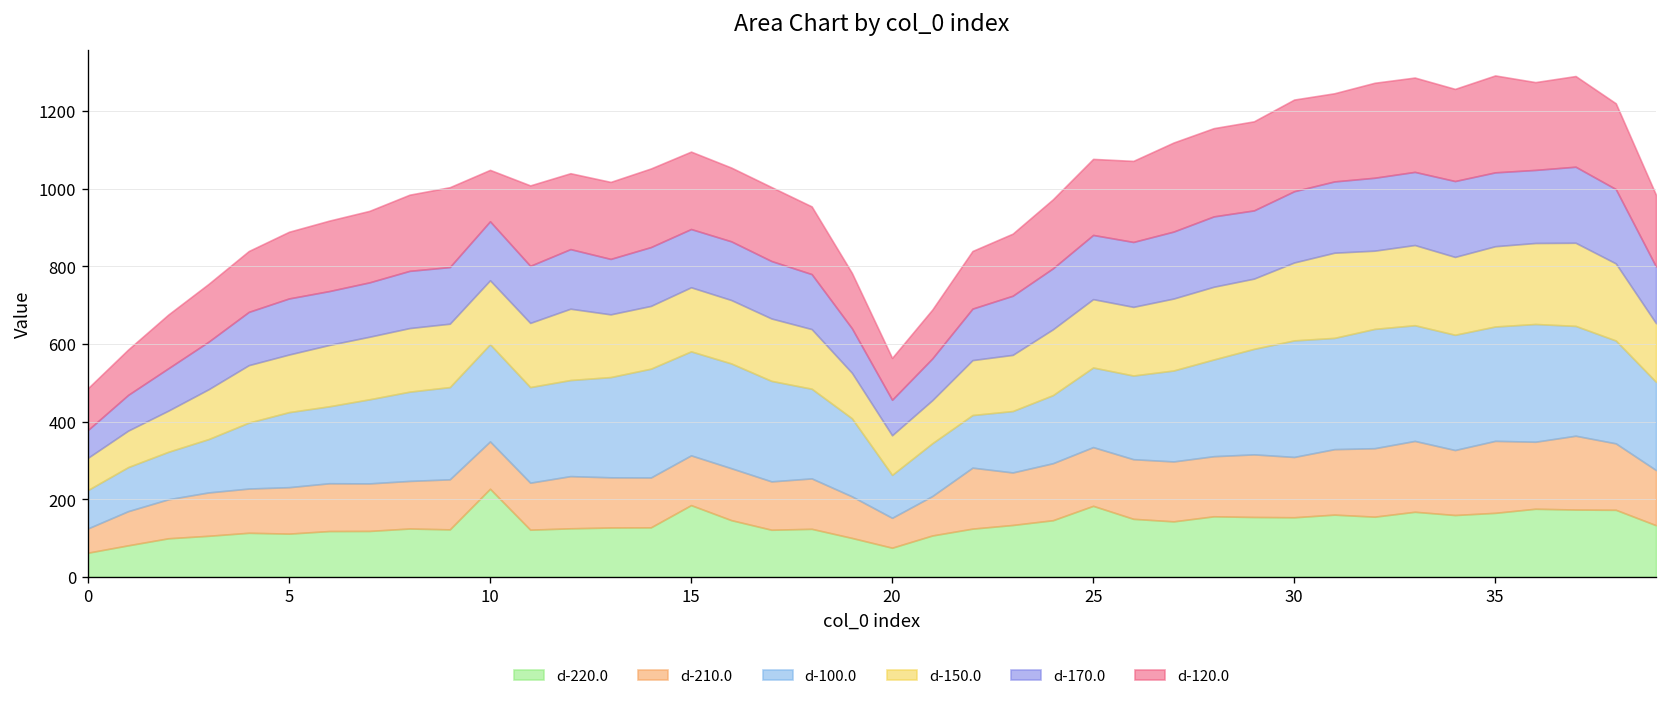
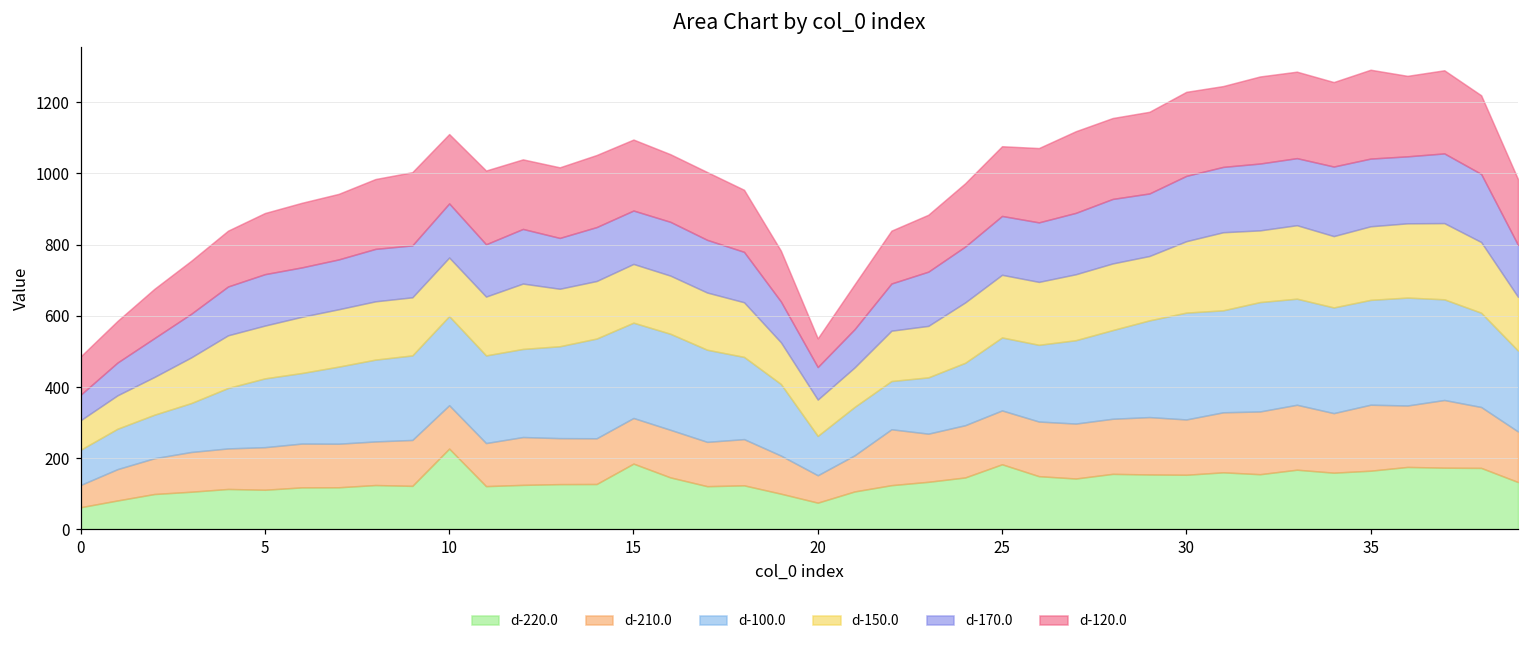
d-120.0, 10: 130 -> 190
d-120.0, 20: 110 -> 80
